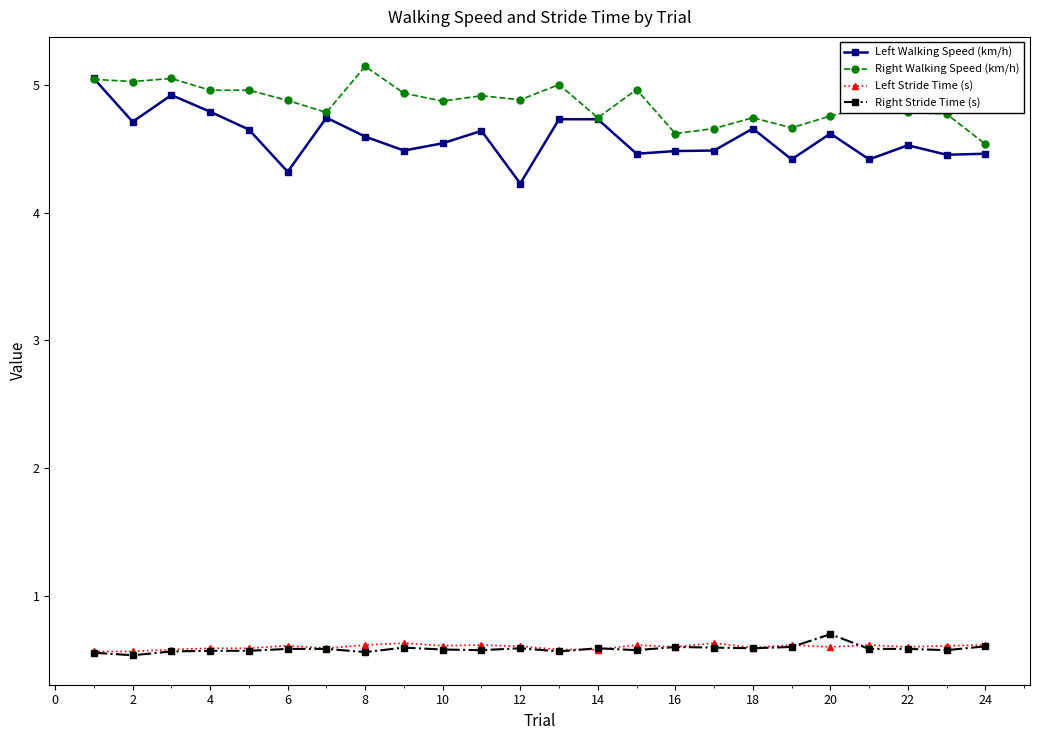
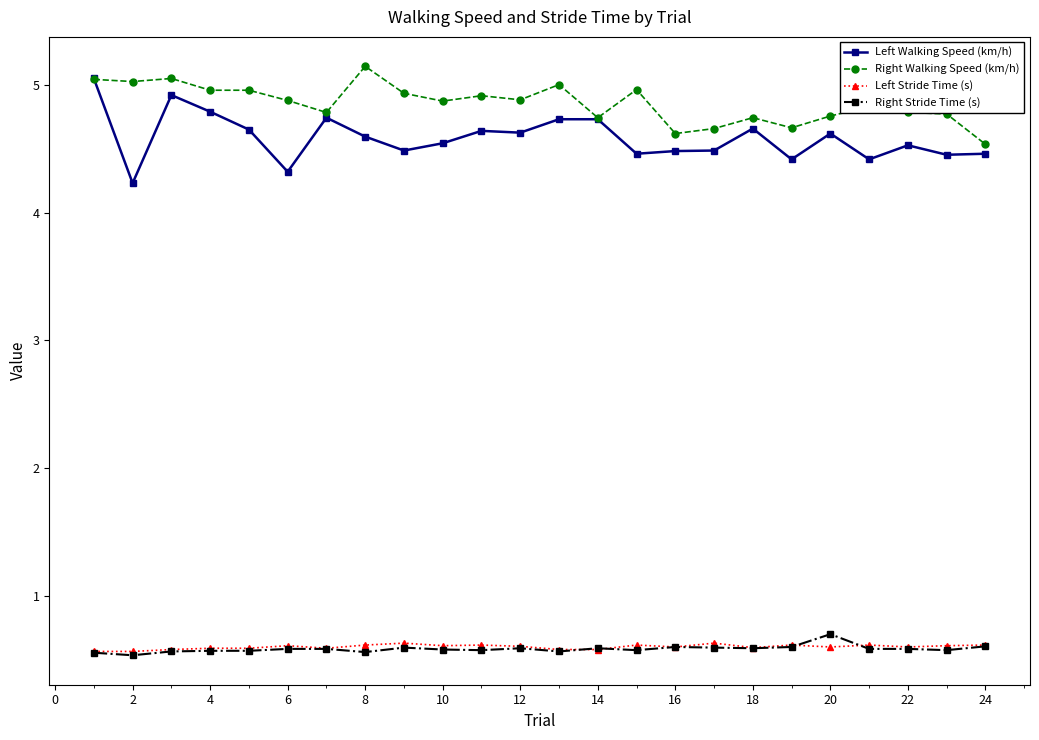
Left Walking Speed (km/h), 2: 4.71 -> 4.23
Left Walking Speed (km/h), 12: 4.23 -> 4.63
